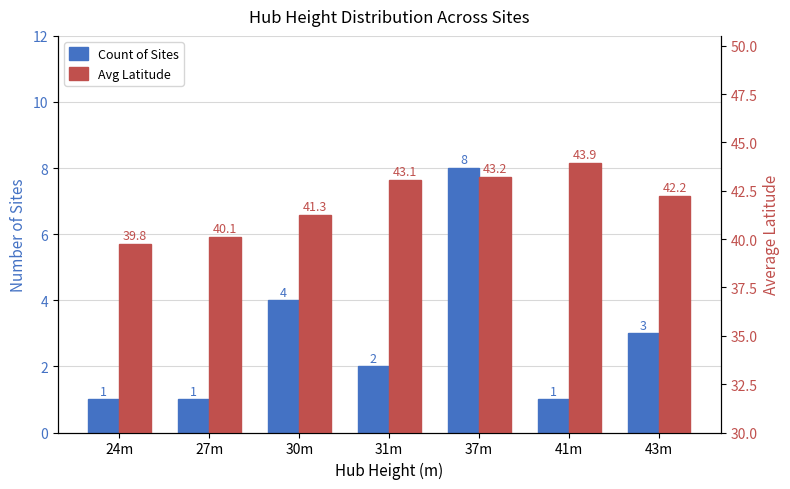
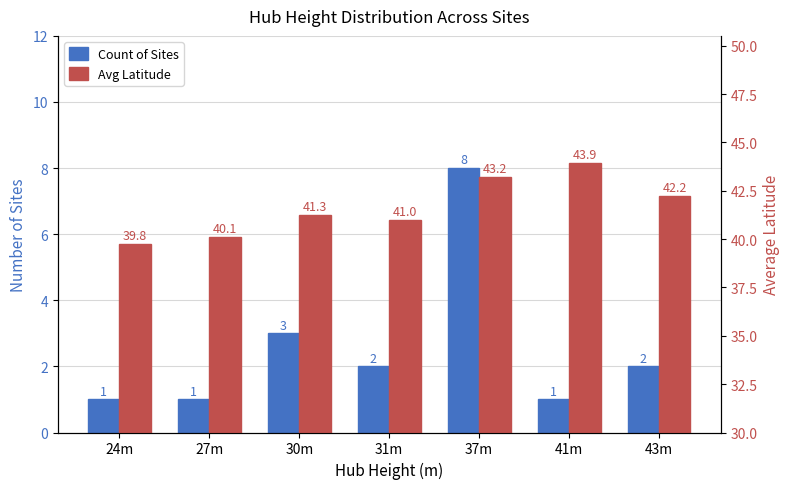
Count of Sites, 30m: 4 -> 3
Count of Sites, 43m: 3 -> 2
Avg Latitude, 31m: 43.1 -> 41.0
